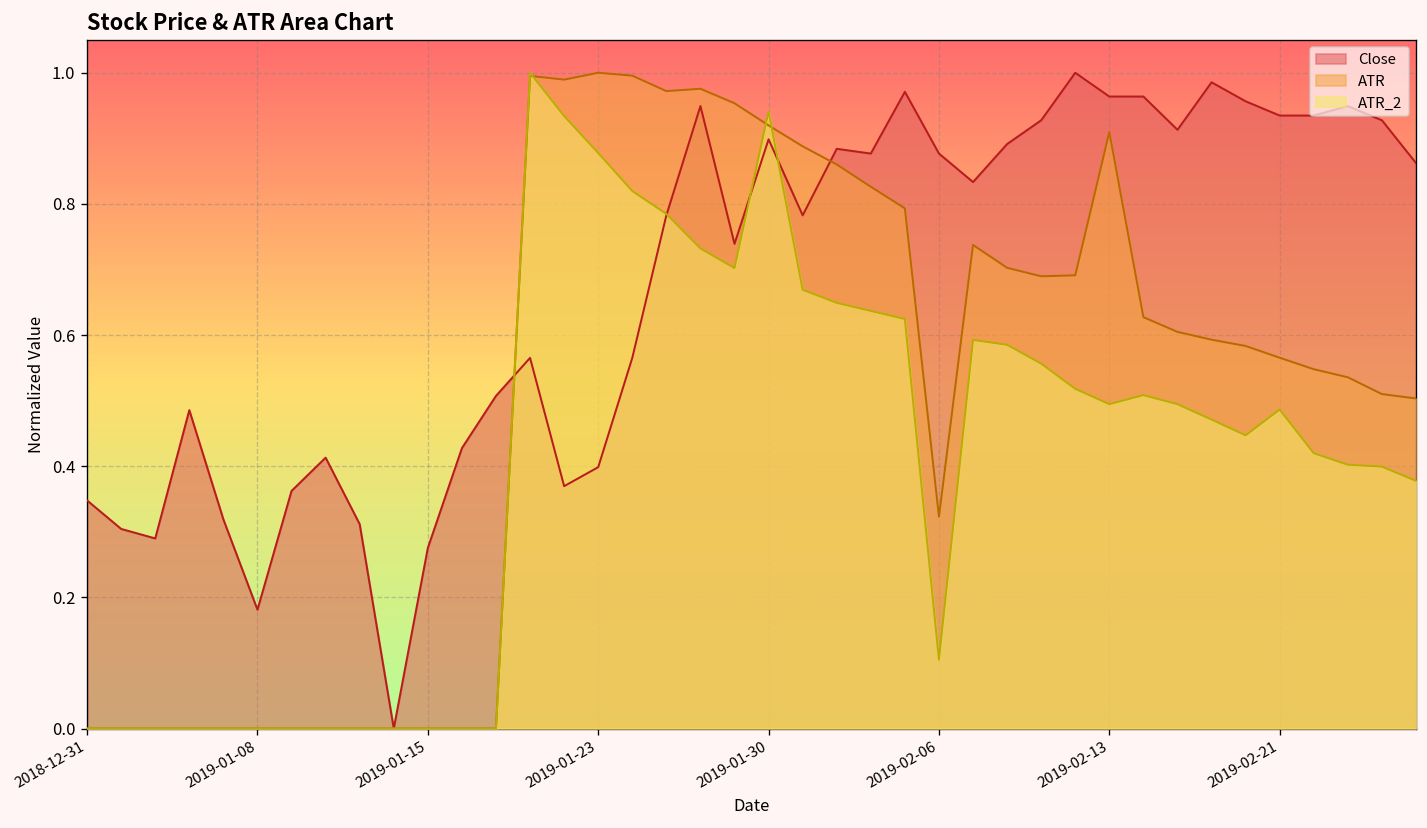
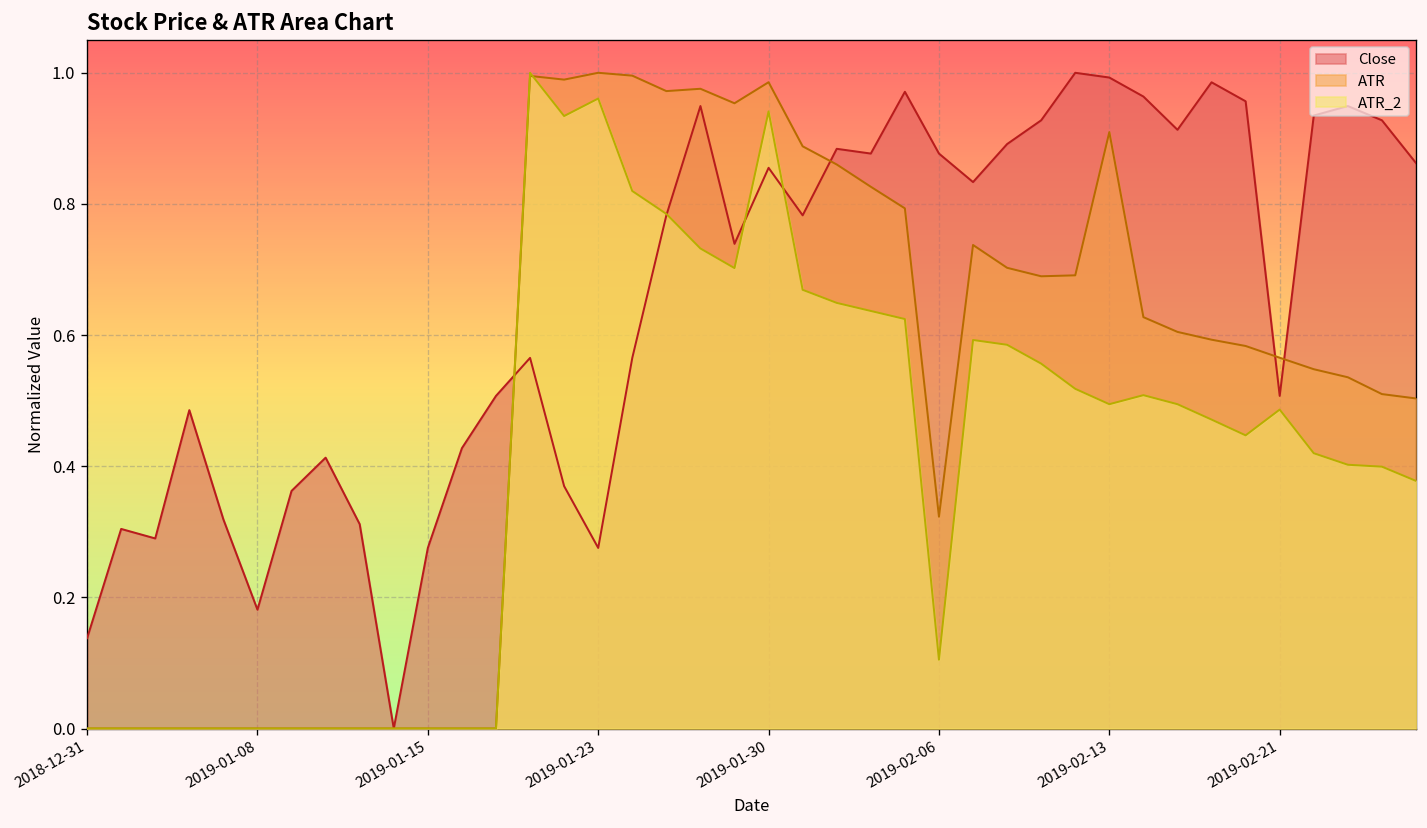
Close, 2018-12-31: 0.35 -> 0.14
Close, 2019-01-23: 0.40 -> 0.28
ATR_2, 2019-01-23: 0.88 -> 0.96
Close, 2019-01-30: 0.90 -> 0.86
ATR, 2019-01-30: 0.92 -> 0.99
Close, 2019-02-13: 0.96 -> 0.99
Close, 2019-02-21: 0.93 -> 0.51
